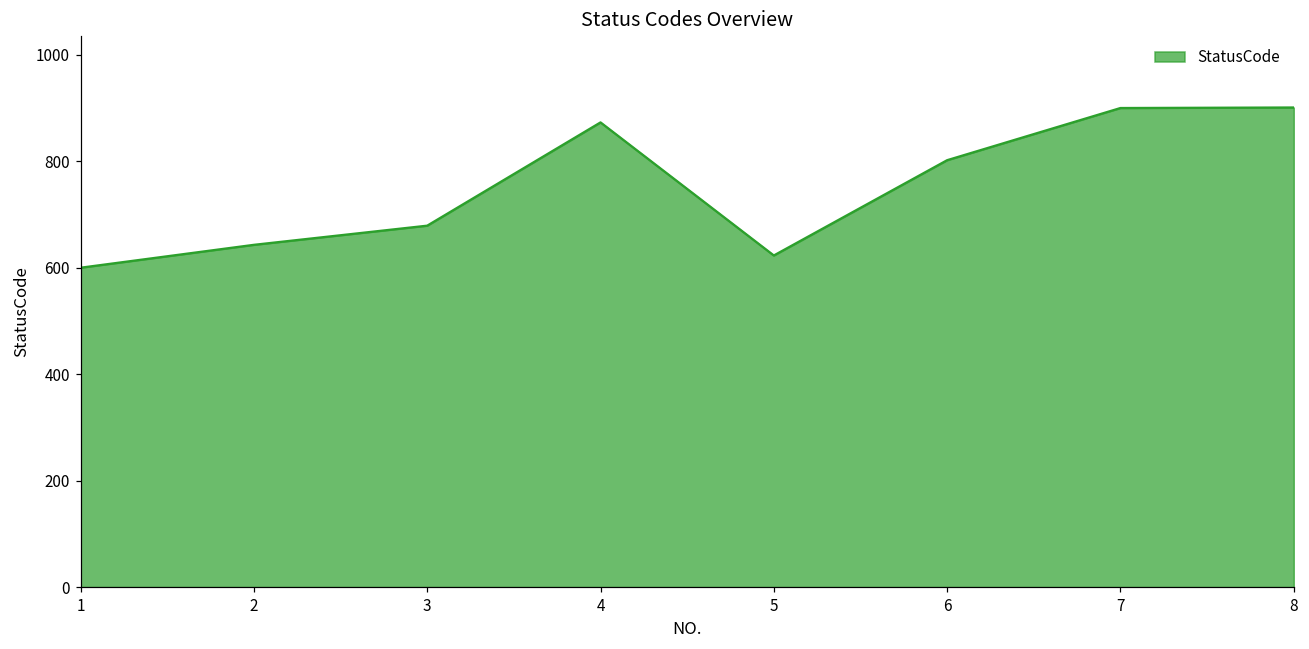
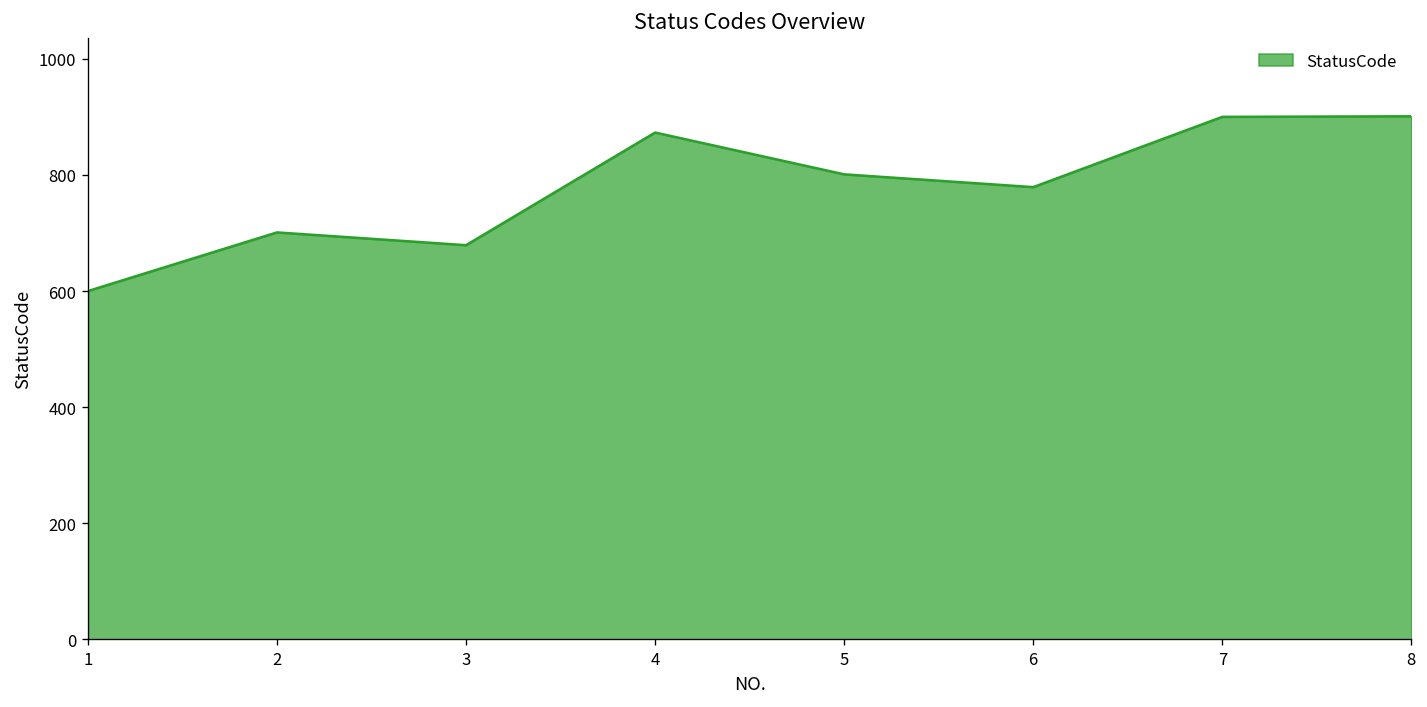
2: 640 -> 700
5: 620 -> 800
6: 800 -> 780
